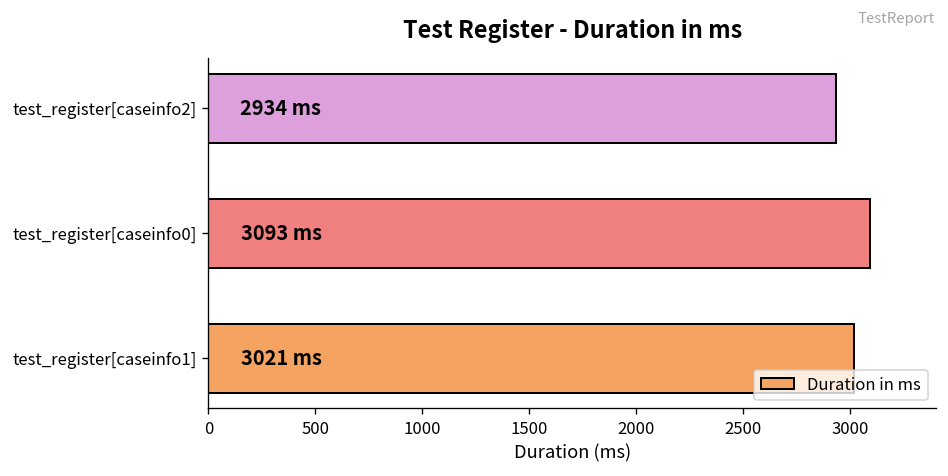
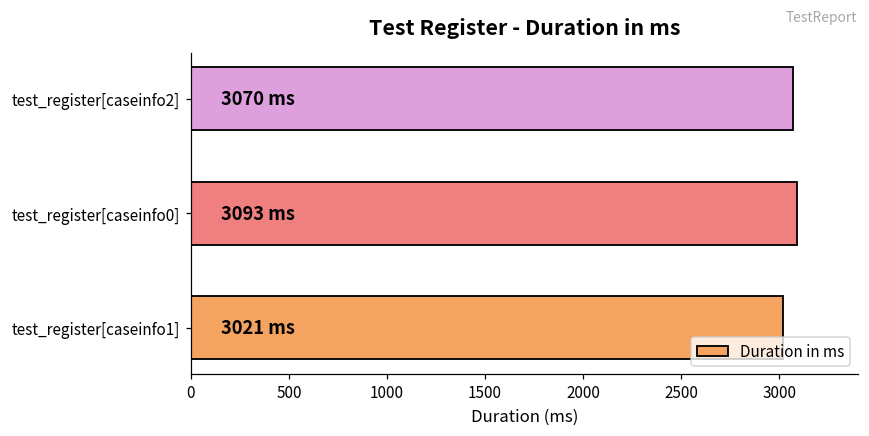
test_register[caseinfo2]: 2934 -> 3070
